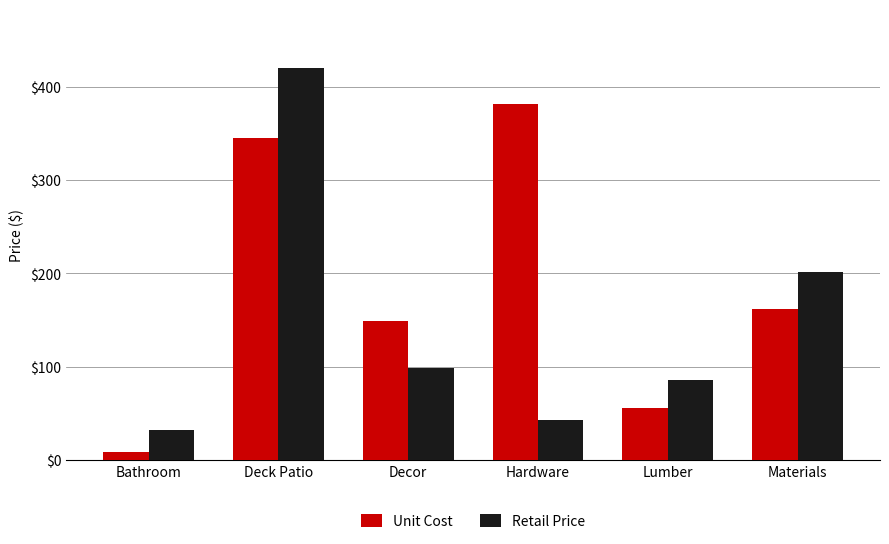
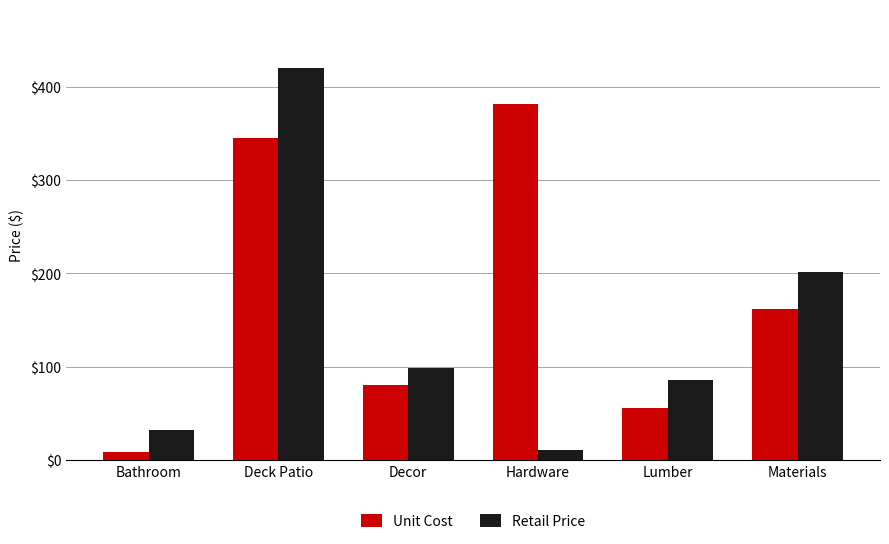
Unit Cost, Decor: $150 -> $80
Retail Price, Hardware: $40 -> $10
